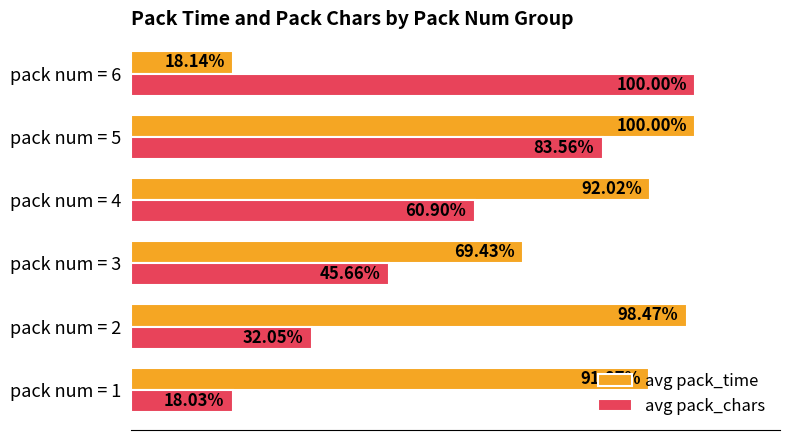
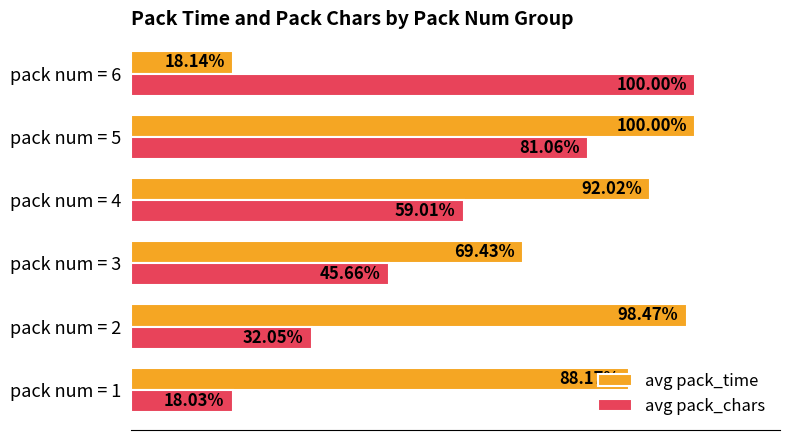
avg pack_chars, pack num = 5: 83.56% -> 81.06%
avg pack_chars, pack num = 4: 60.90% -> 59.01%
avg pack_time, pack num = 1: 91.87% -> 88.17%
